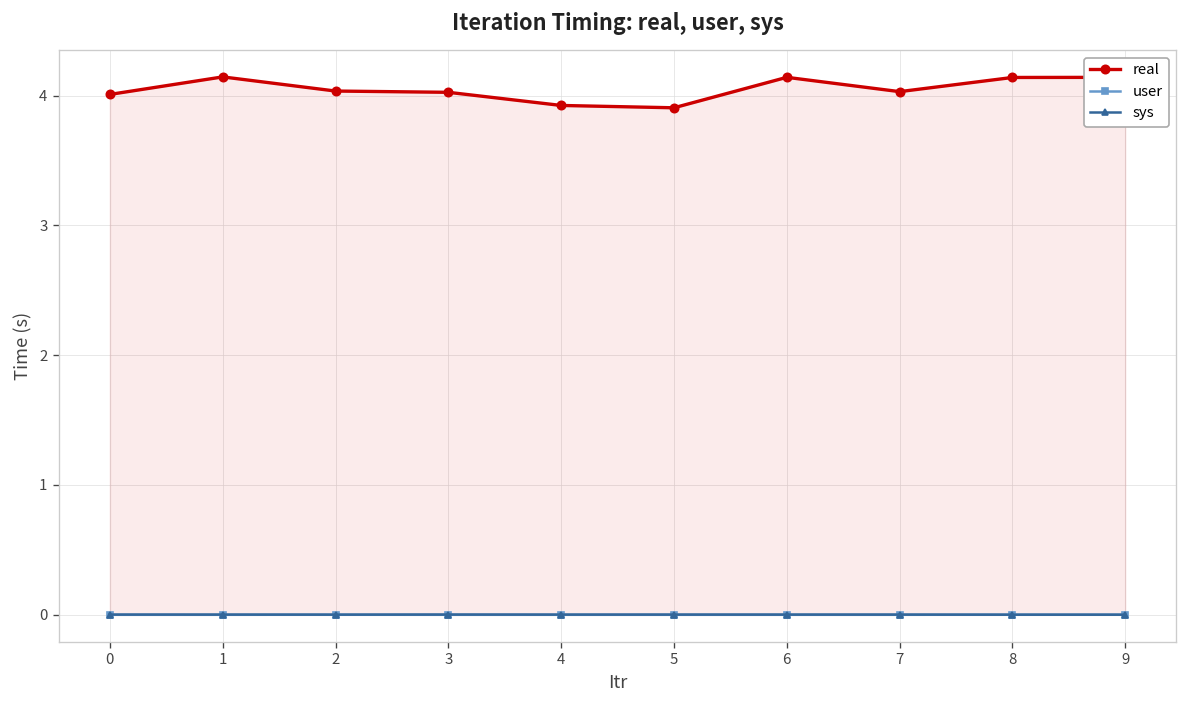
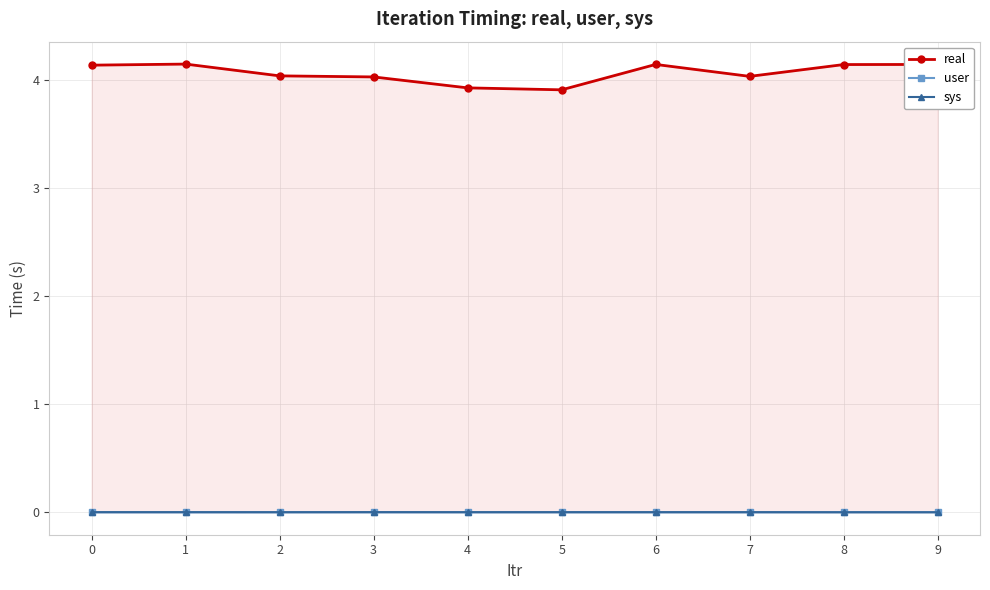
real, 0: 4.01 -> 4.13
